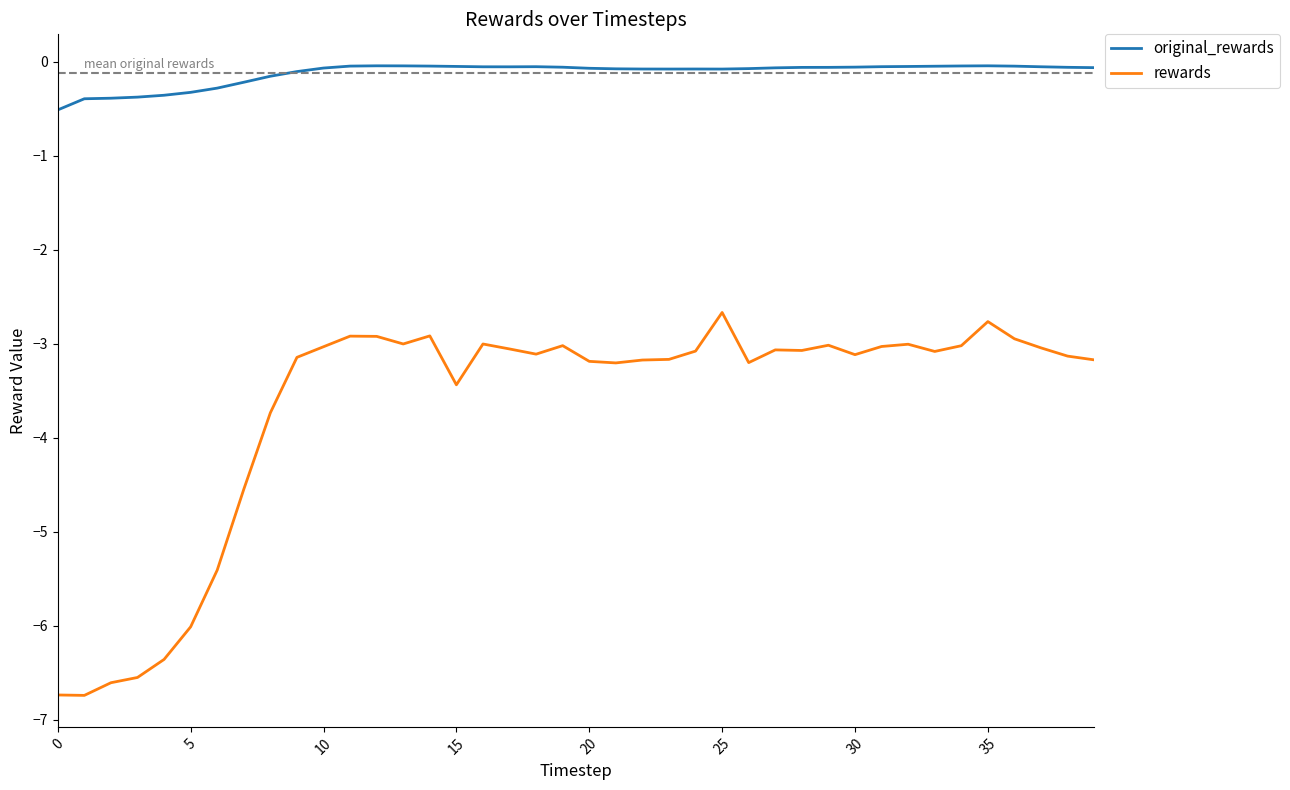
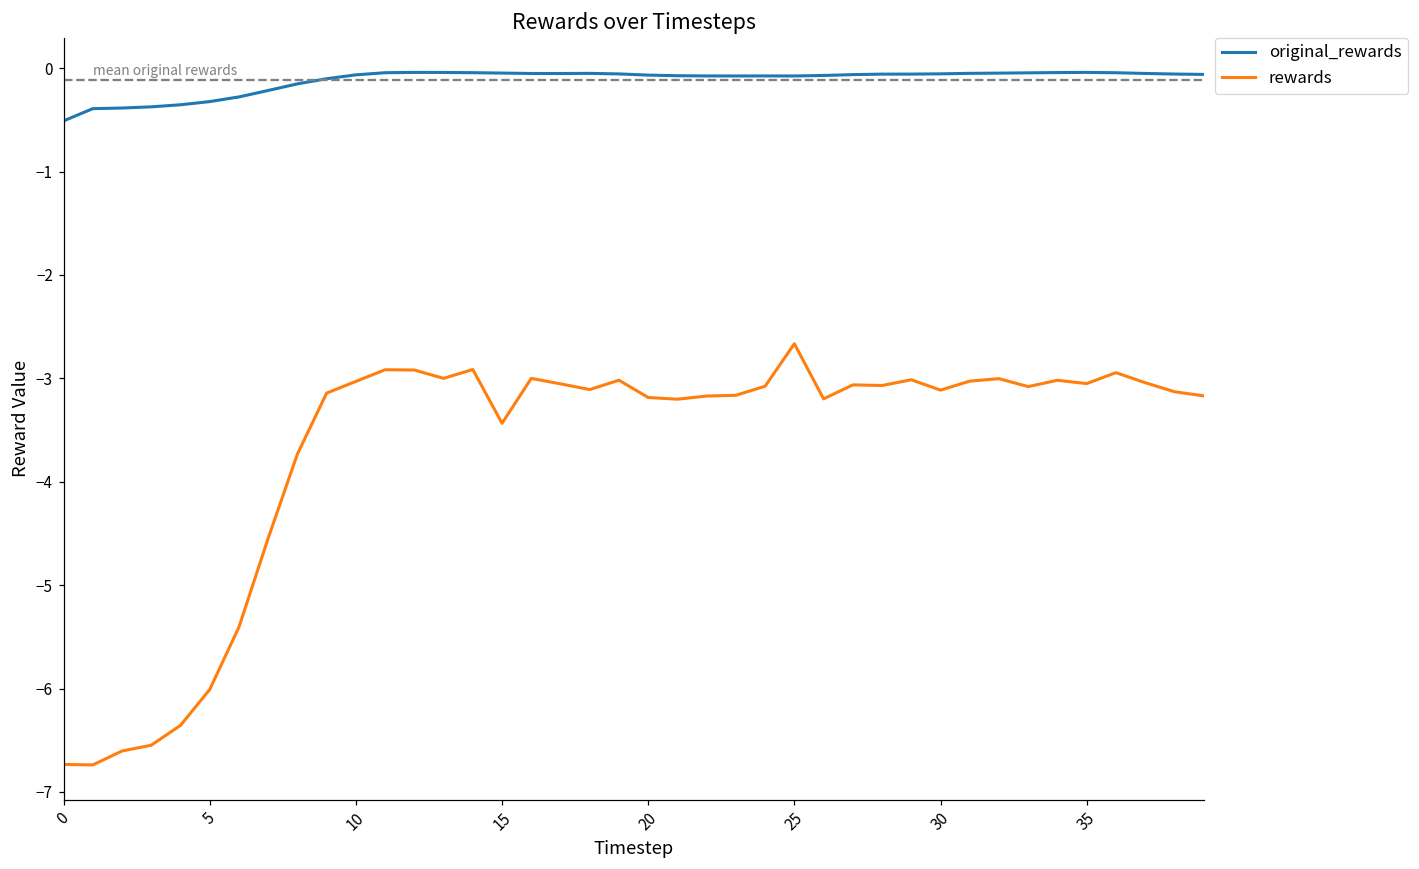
rewards, 35: -2.8 -> -3.1
